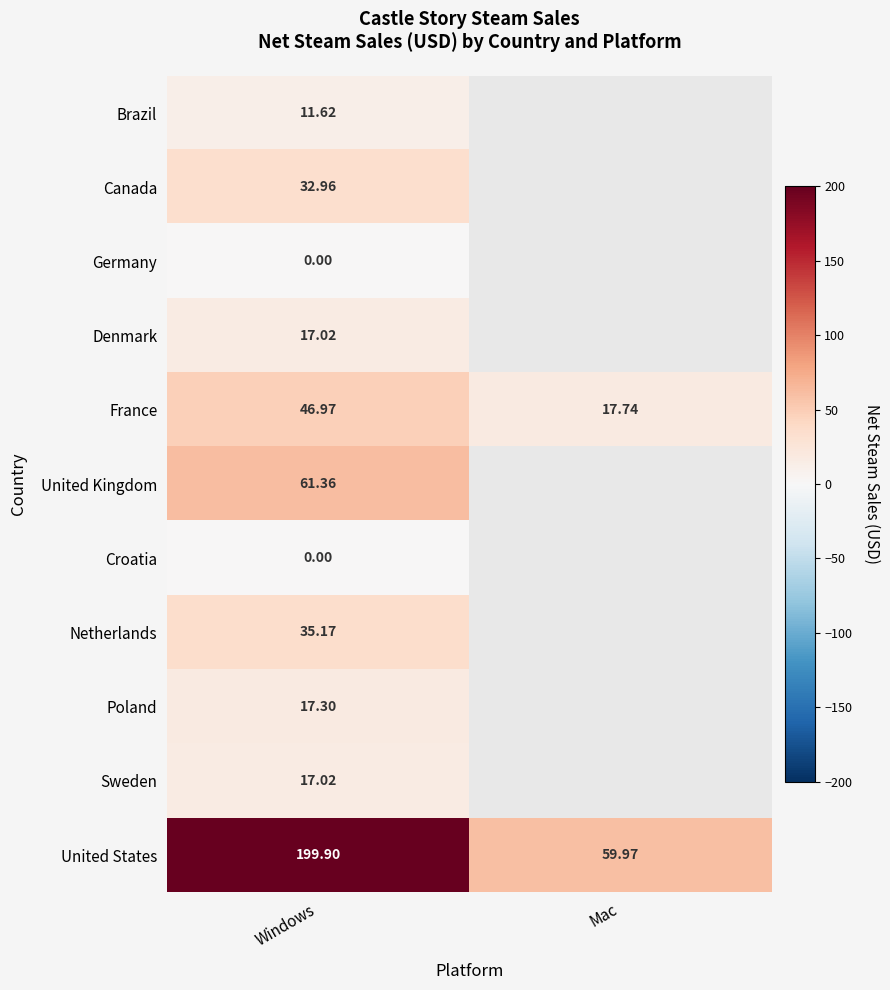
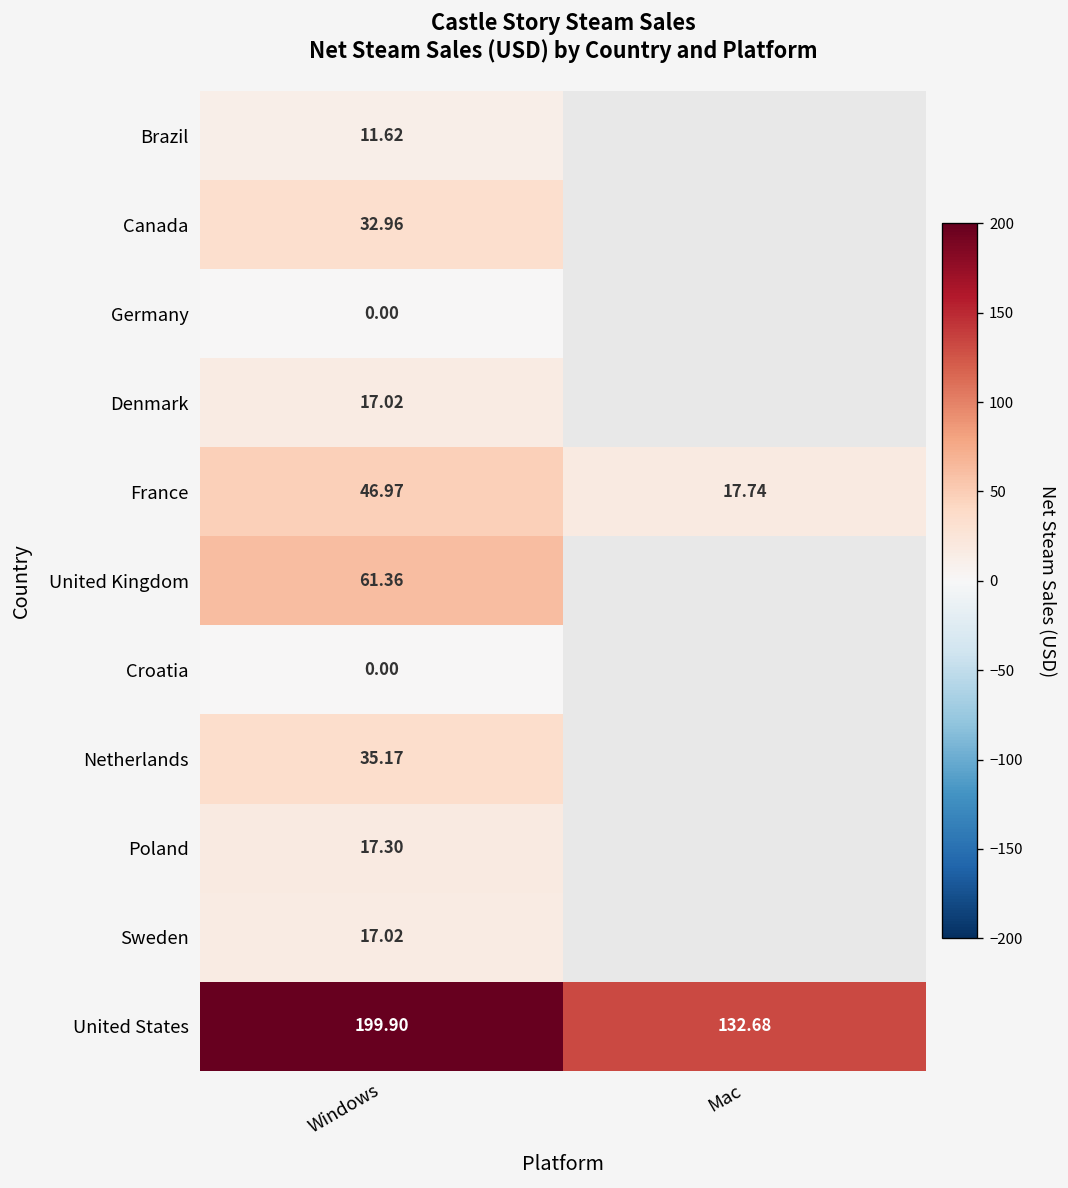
United States, Mac: 59.97 -> 132.68
